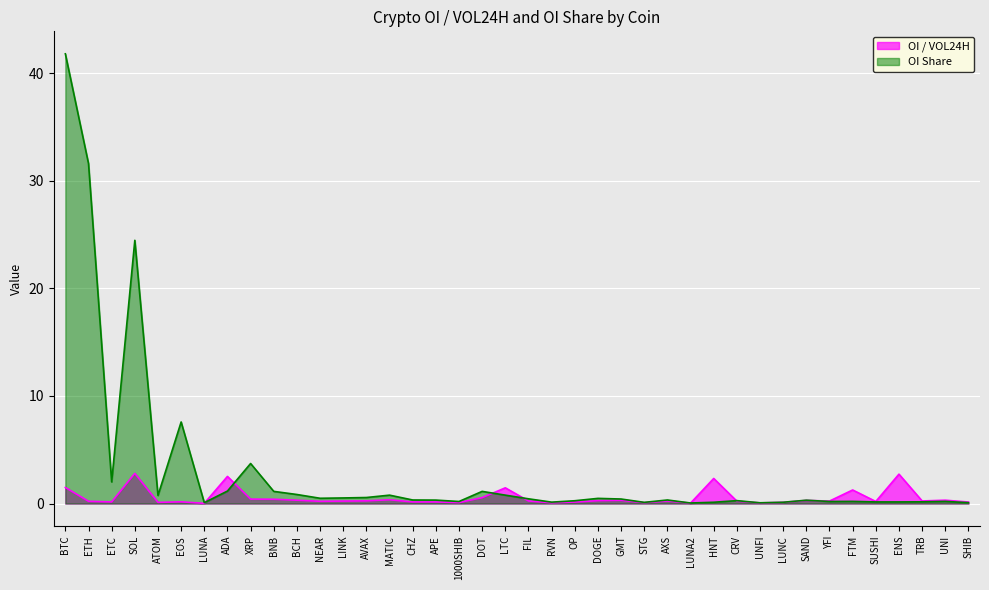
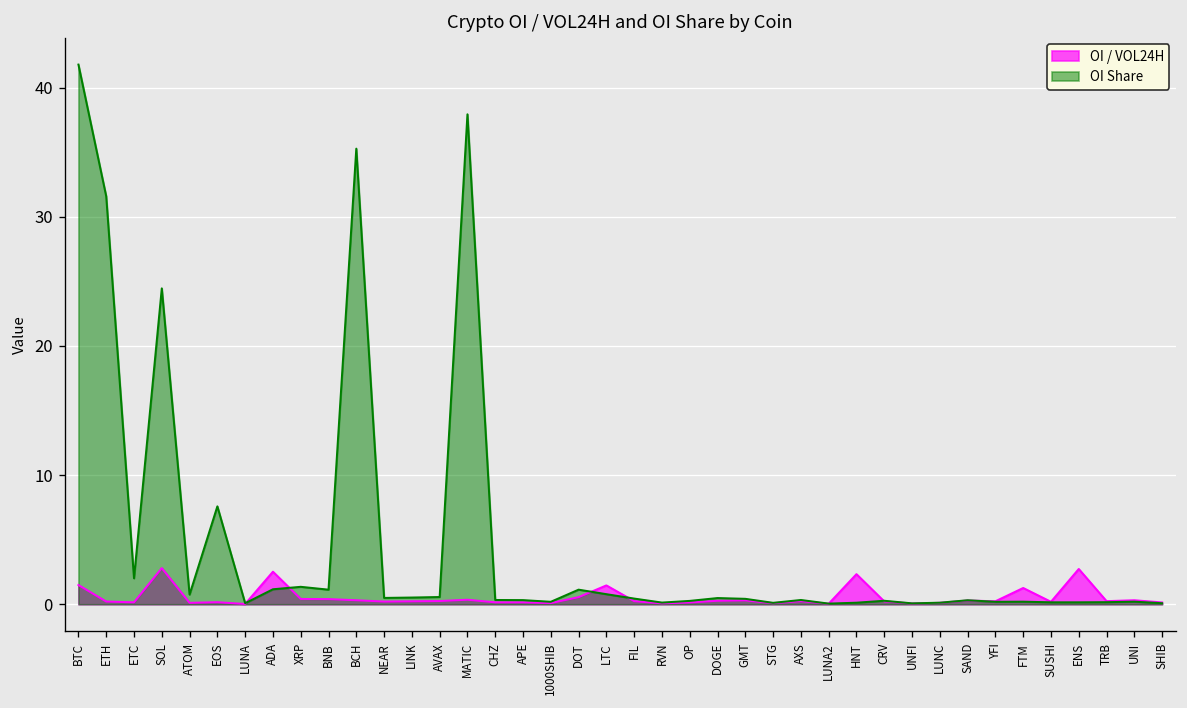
OI Share, XRP: 3.7 -> 1.4
OI Share, BCH: 0.8 -> 35.3
OI Share, MATIC: 0.8 -> 37.9
